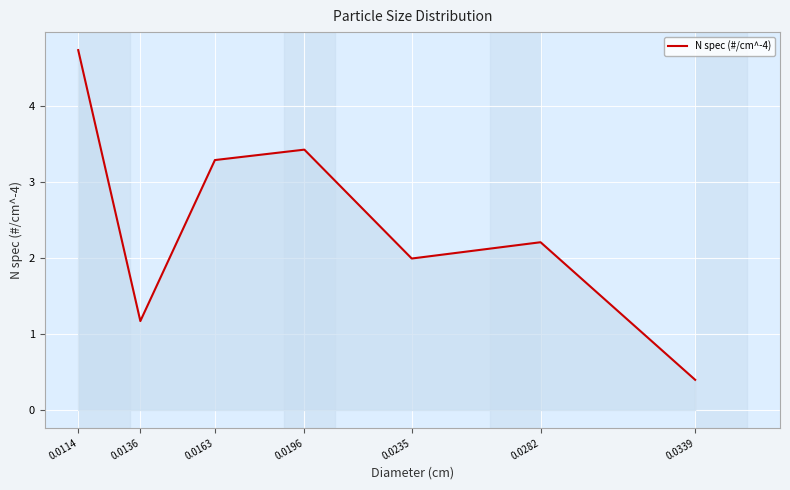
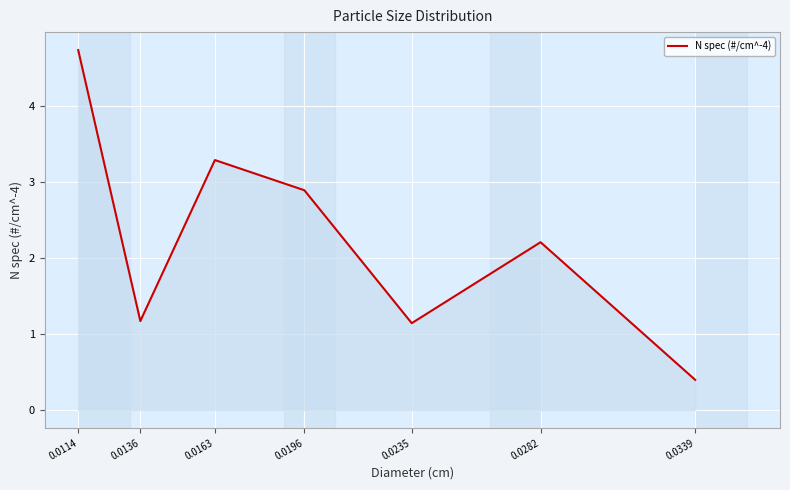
0.0196: 3.4 -> 2.9
0.0235: 2.0 -> 1.1
